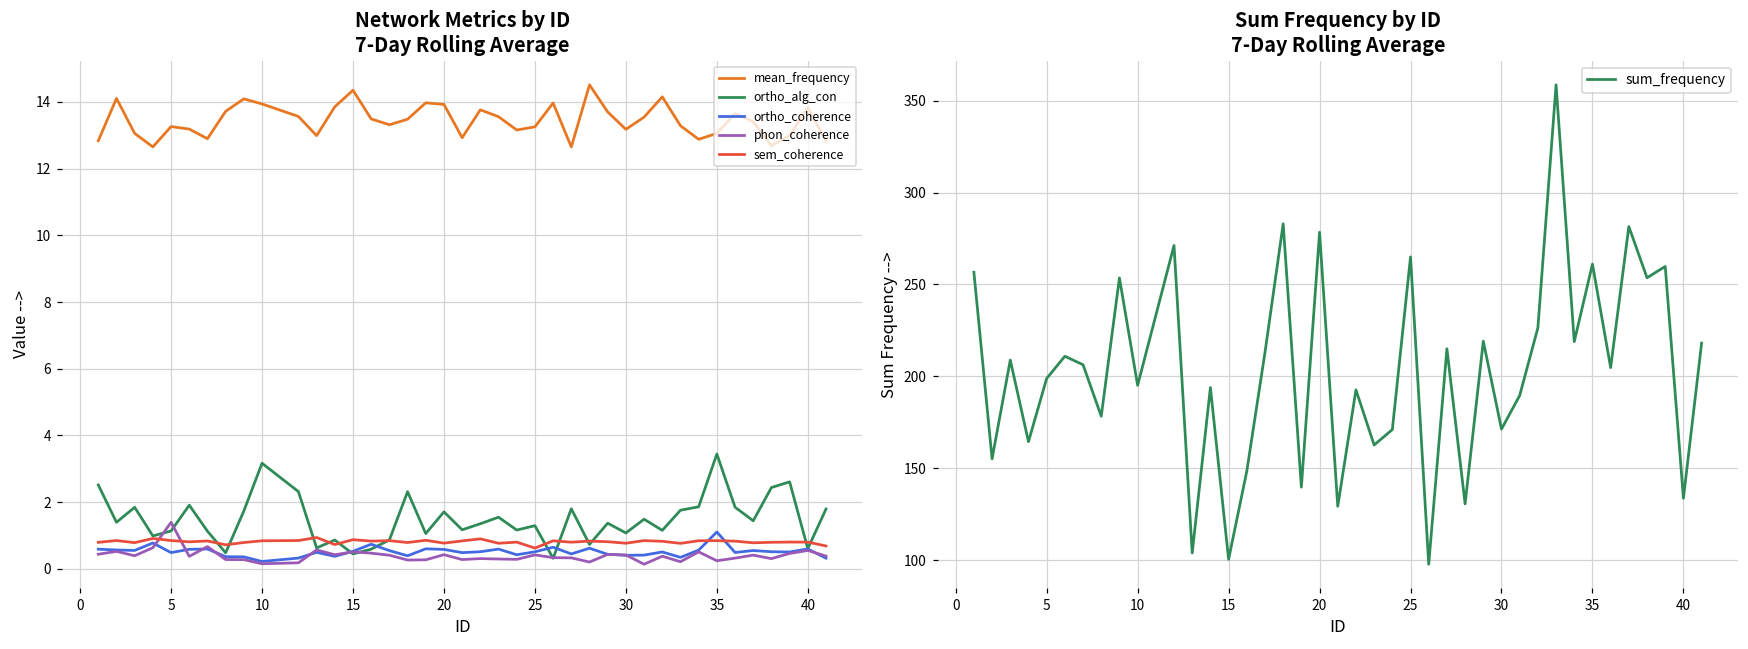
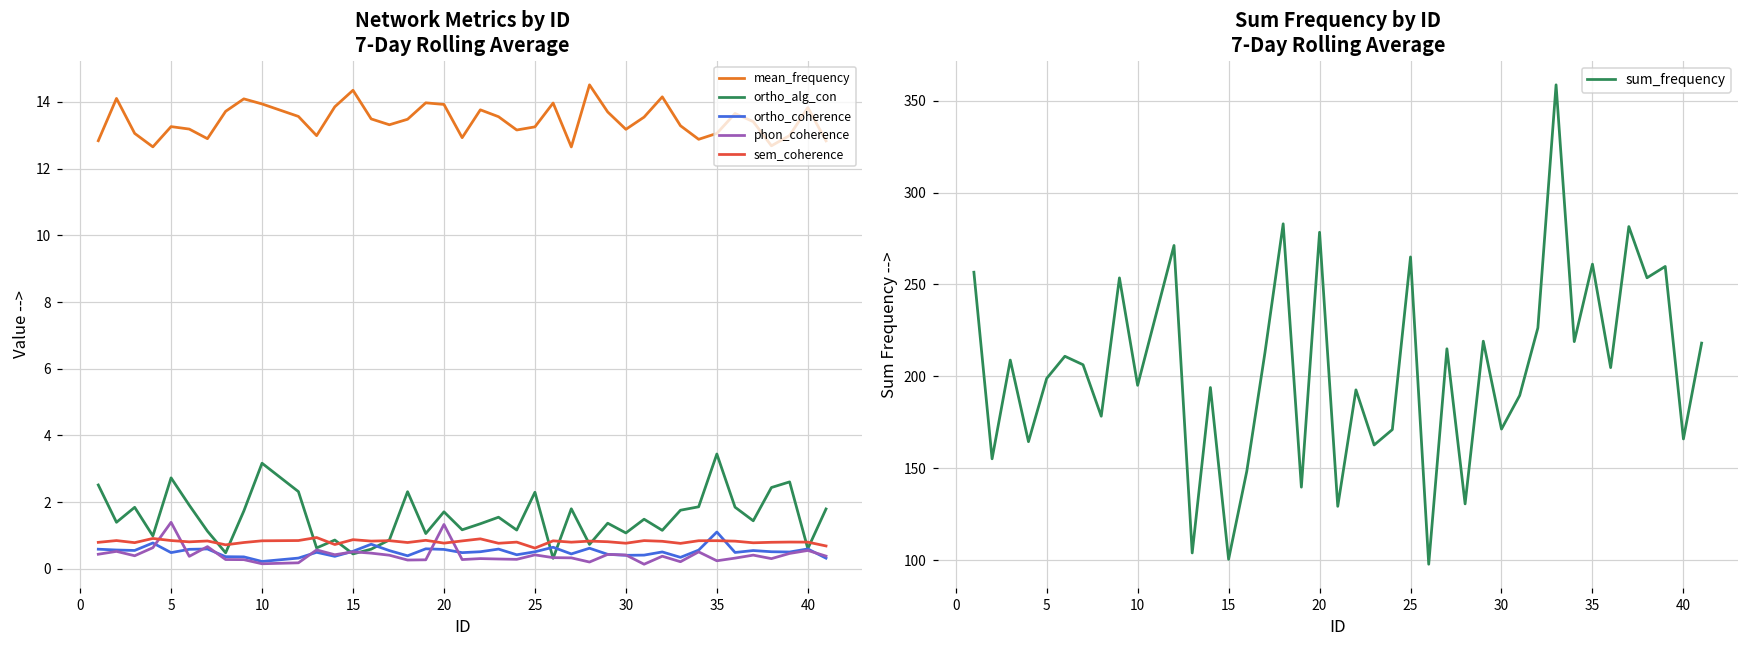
Network Metrics by ID 7-Day Rolling Average, ortho_alg_con, 5: 1.1 -> 2.7
Network Metrics by ID 7-Day Rolling Average, phon_coherence, 20: 0.4 -> 1.3
Network Metrics by ID 7-Day Rolling Average, ortho_alg_con, 25: 1.3 -> 2.3
Sum Frequency by ID 7-Day Rolling Average, 40: 134 -> 166
